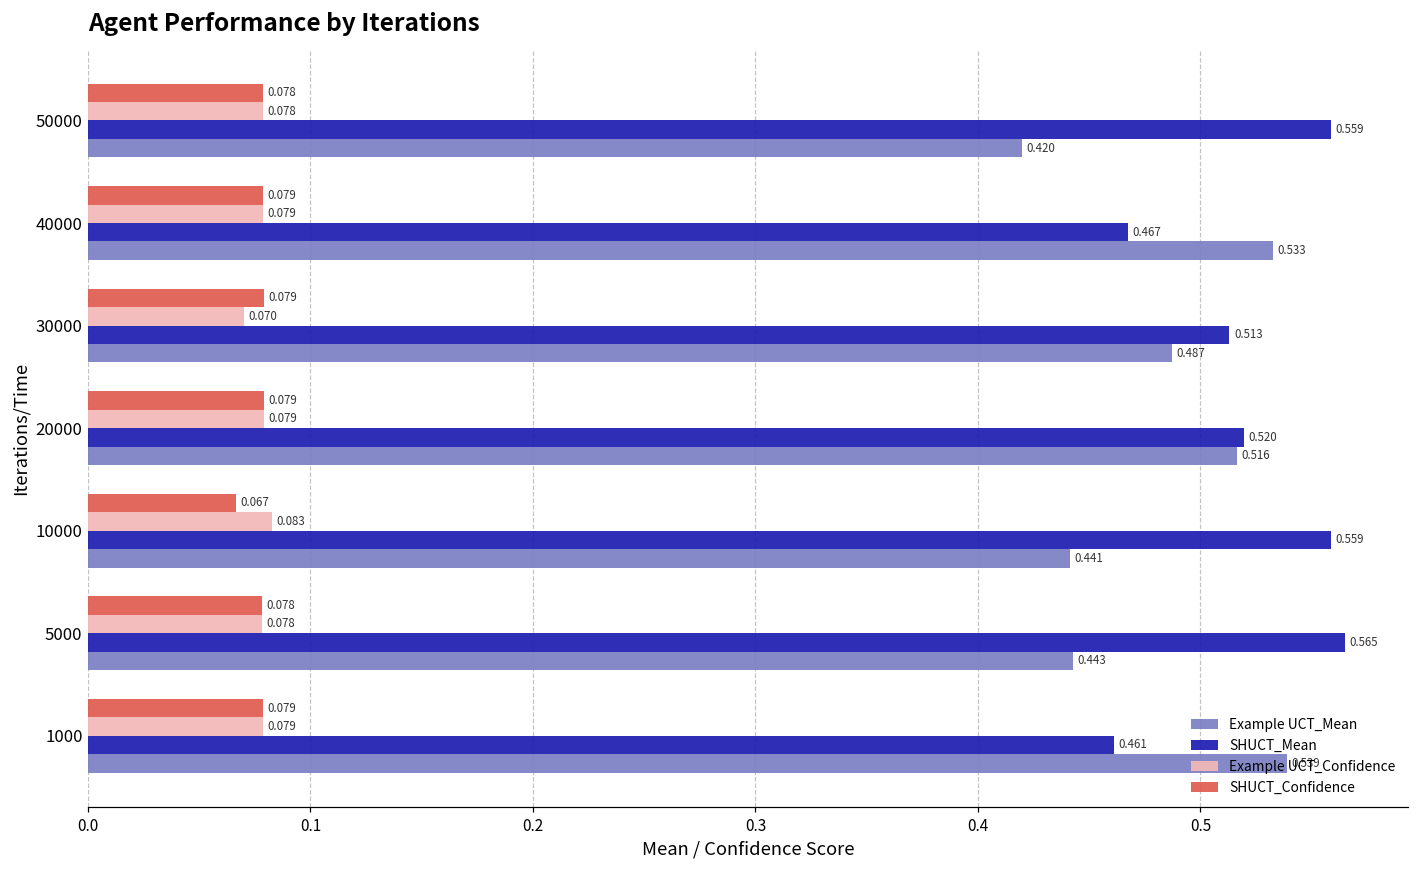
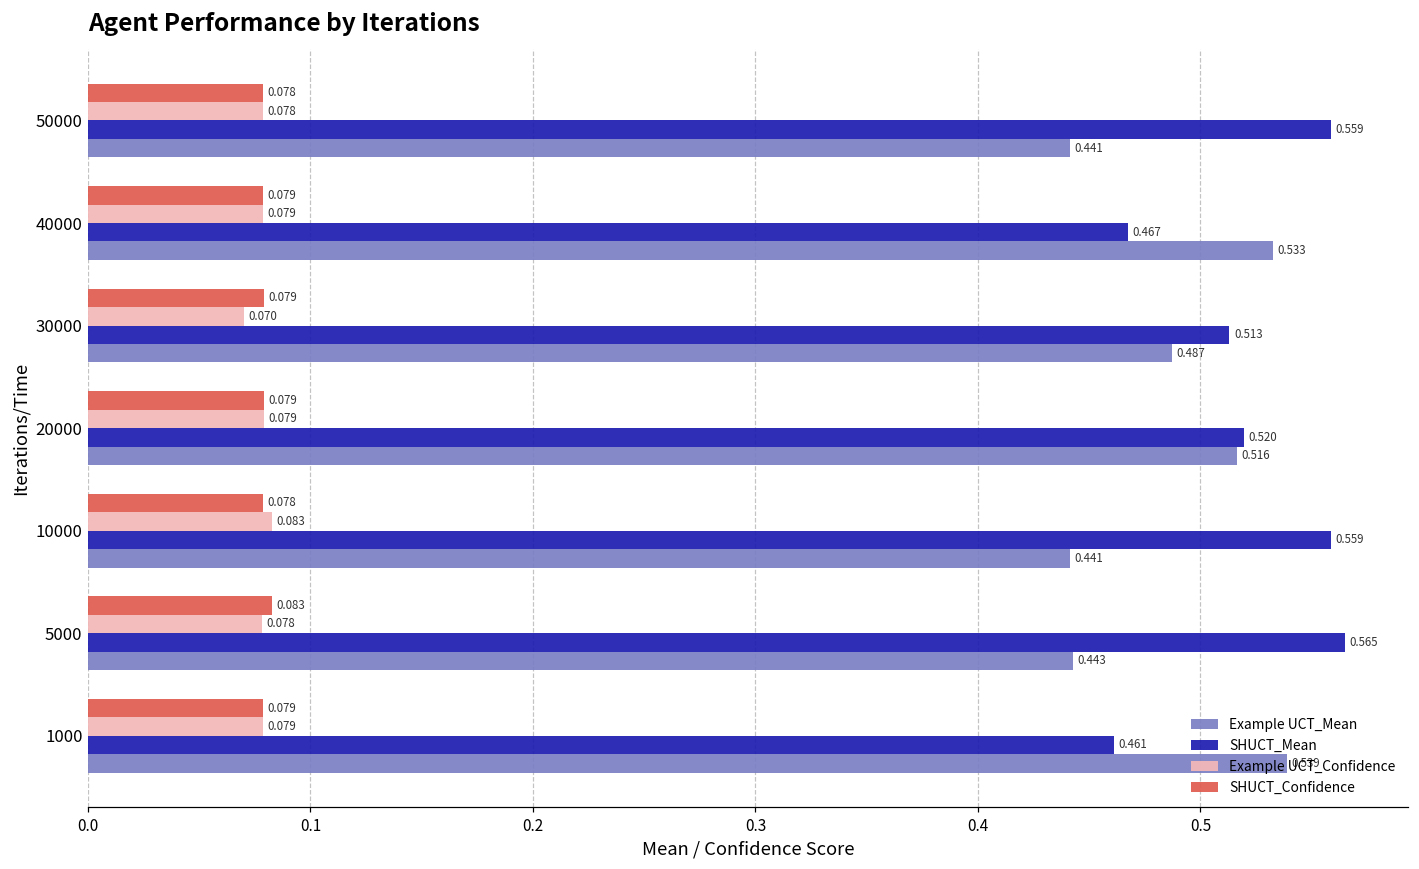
Example UCT_Mean, 50000: 0.420 -> 0.441
SHUCT_Confidence, 10000: 0.067 -> 0.078
SHUCT_Confidence, 5000: 0.078 -> 0.083
